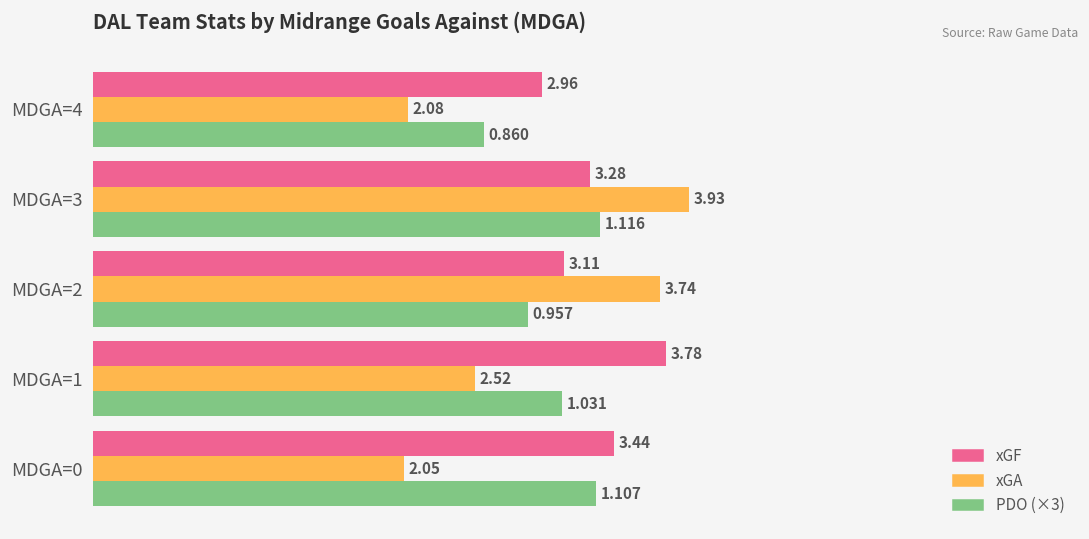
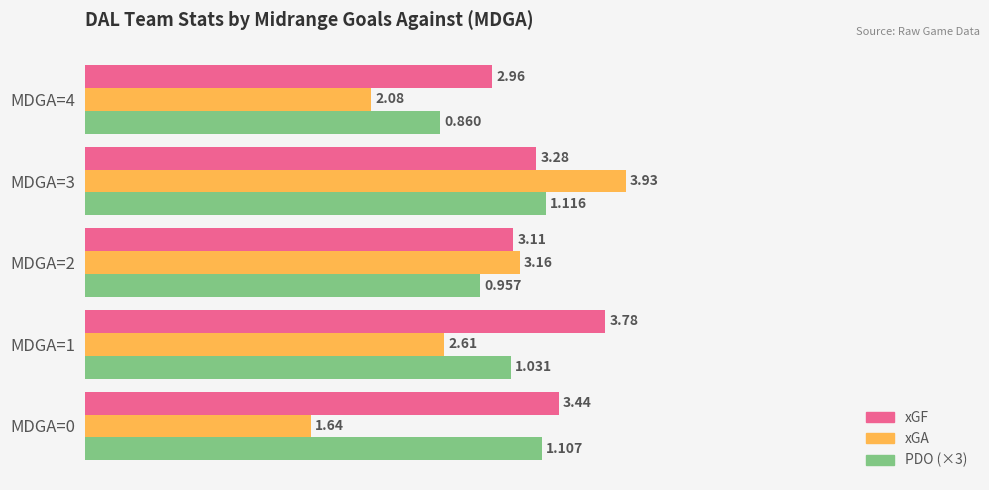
xGA, MDGA=2: 3.74 -> 3.16
xGA, MDGA=1: 2.52 -> 2.61
xGA, MDGA=0: 2.05 -> 1.64
